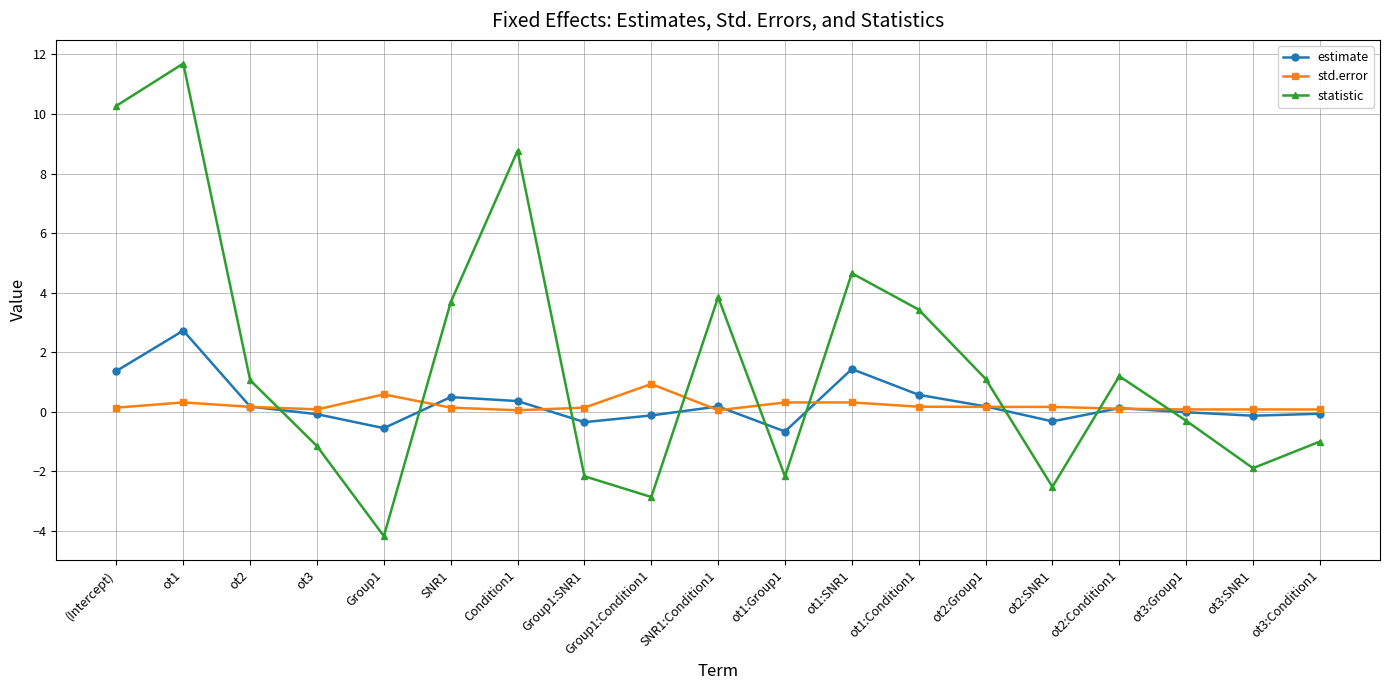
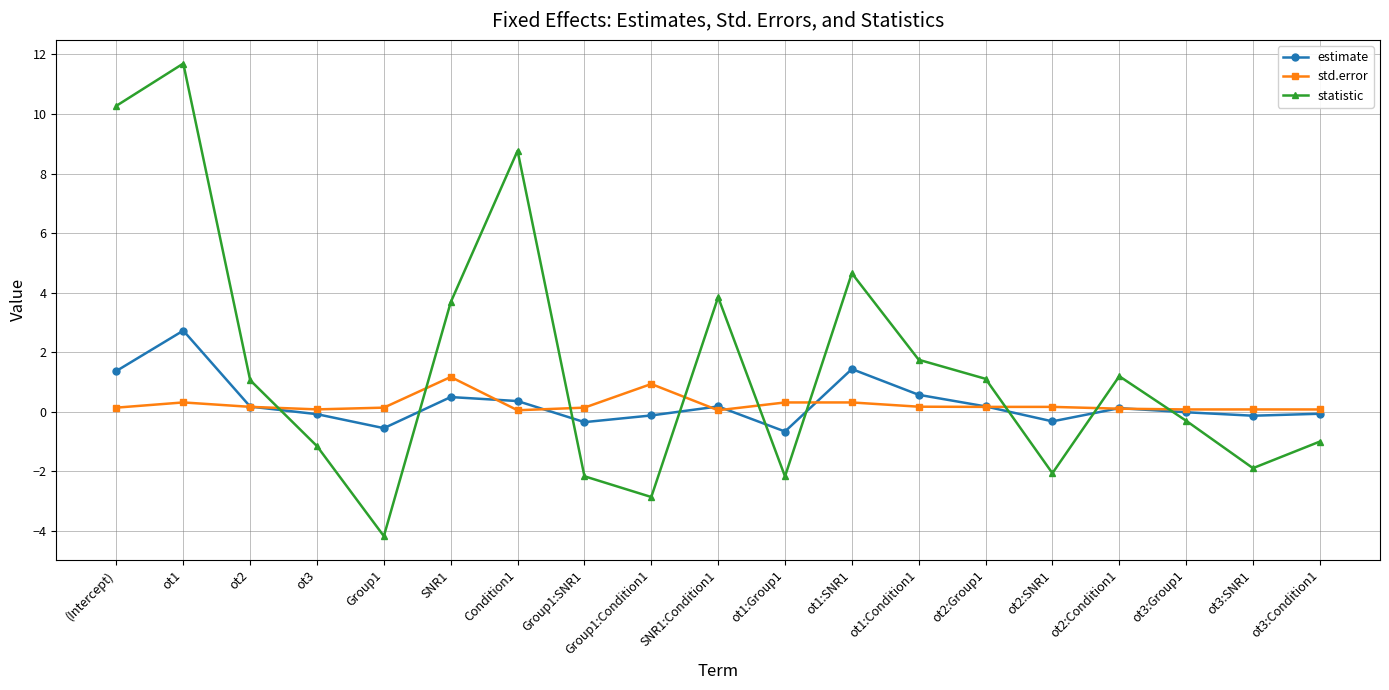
std.error, Group1: 0.6 -> 0.1
std.error, SNR1: 0.1 -> 1.2
statistic, ot1:Condition1: 3.4 -> 1.7
statistic, ot2:SNR1: -2.5 -> -2.1
